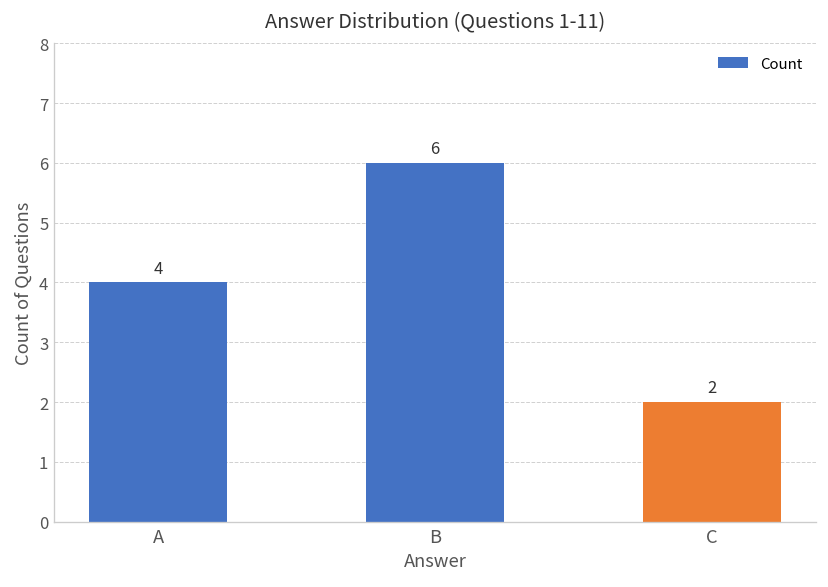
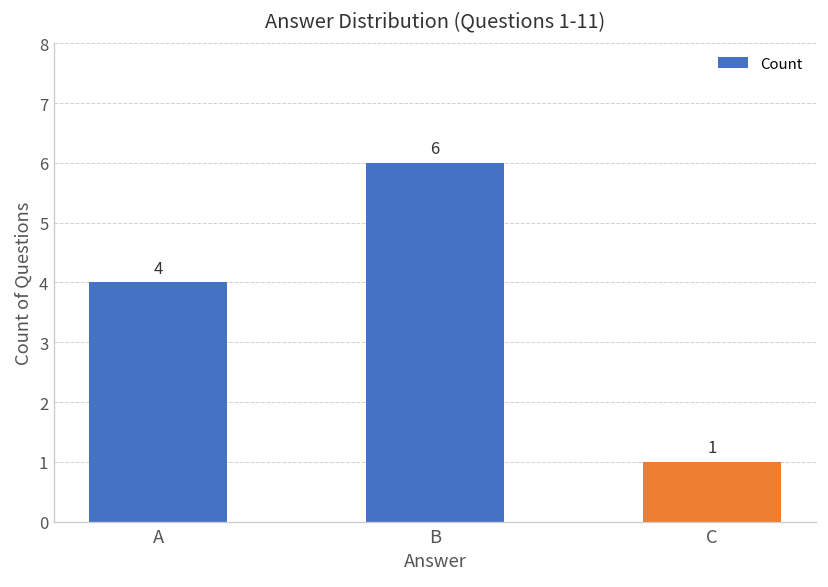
C: 2 -> 1
